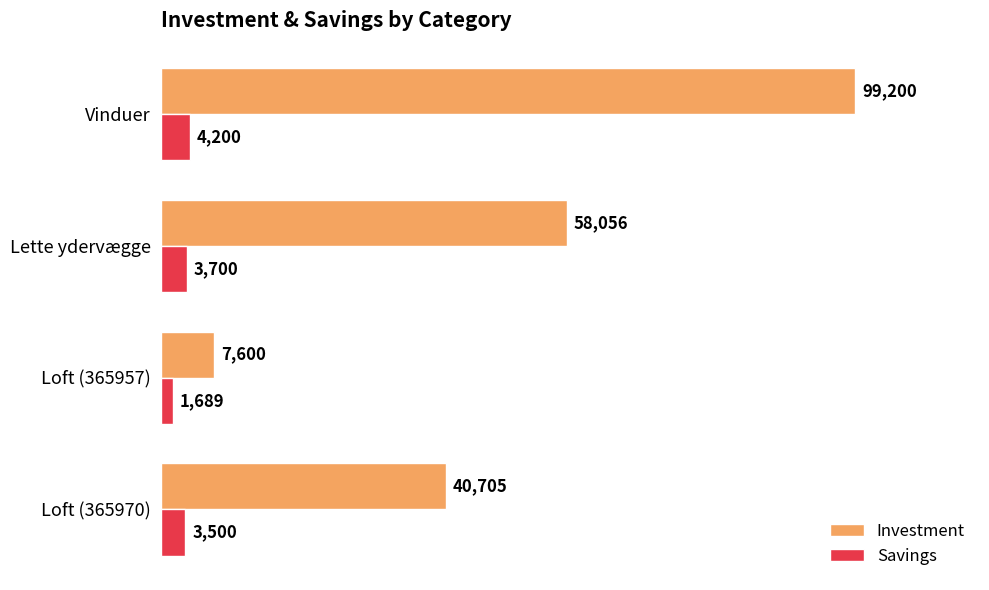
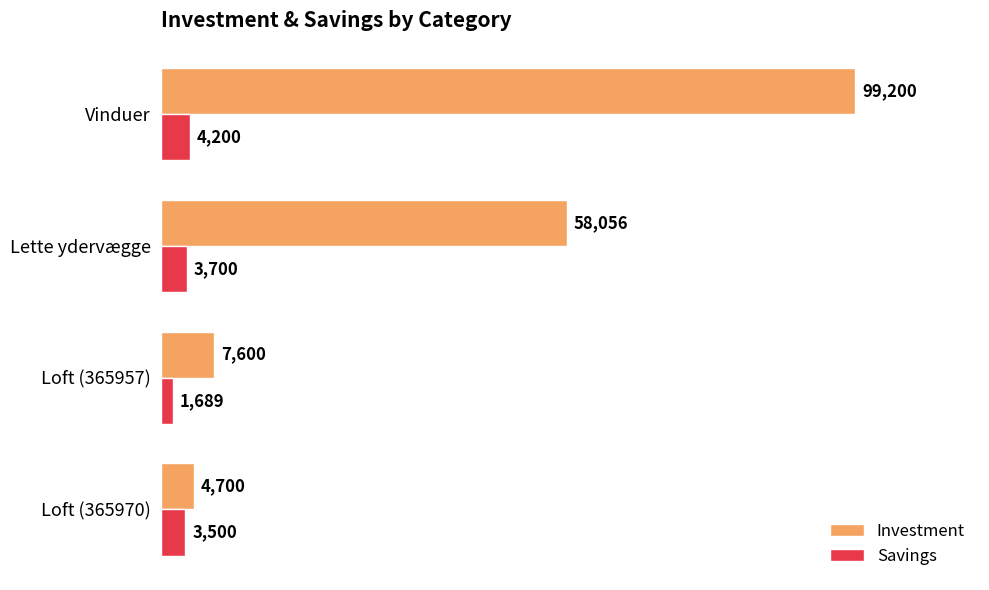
Investment, Loft (365970): 40,705 -> 4,700
